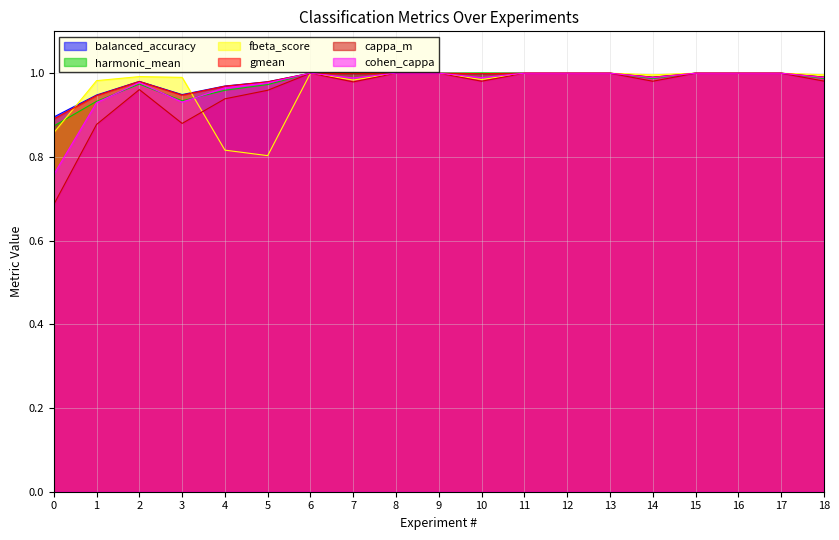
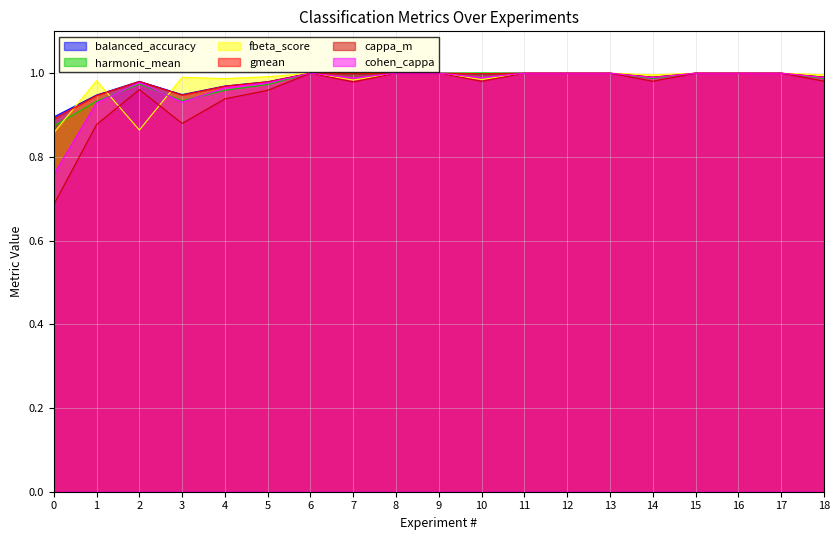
fbeta_score, 2: 0.99 -> 0.86
fbeta_score, 4: 0.82 -> 0.99
fbeta_score, 5: 0.80 -> 0.99
